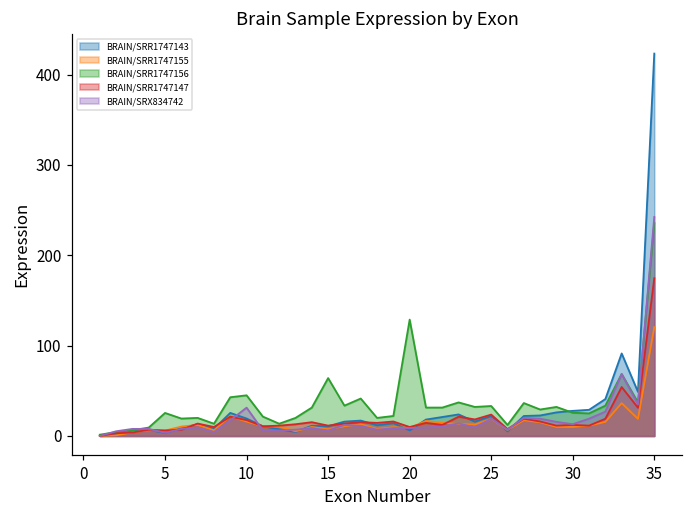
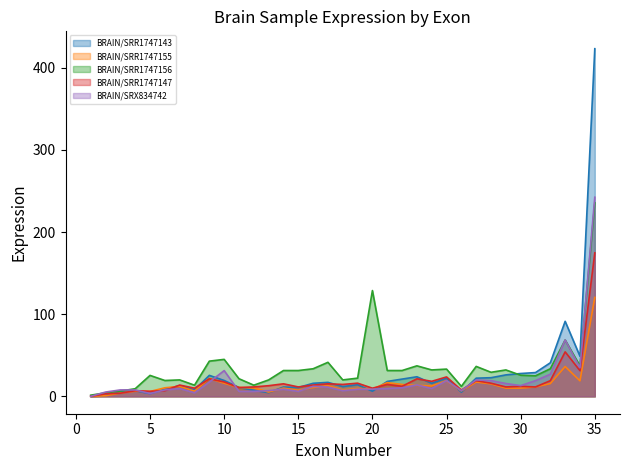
BRAIN/SRR1747156, 15: 60 -> 30
